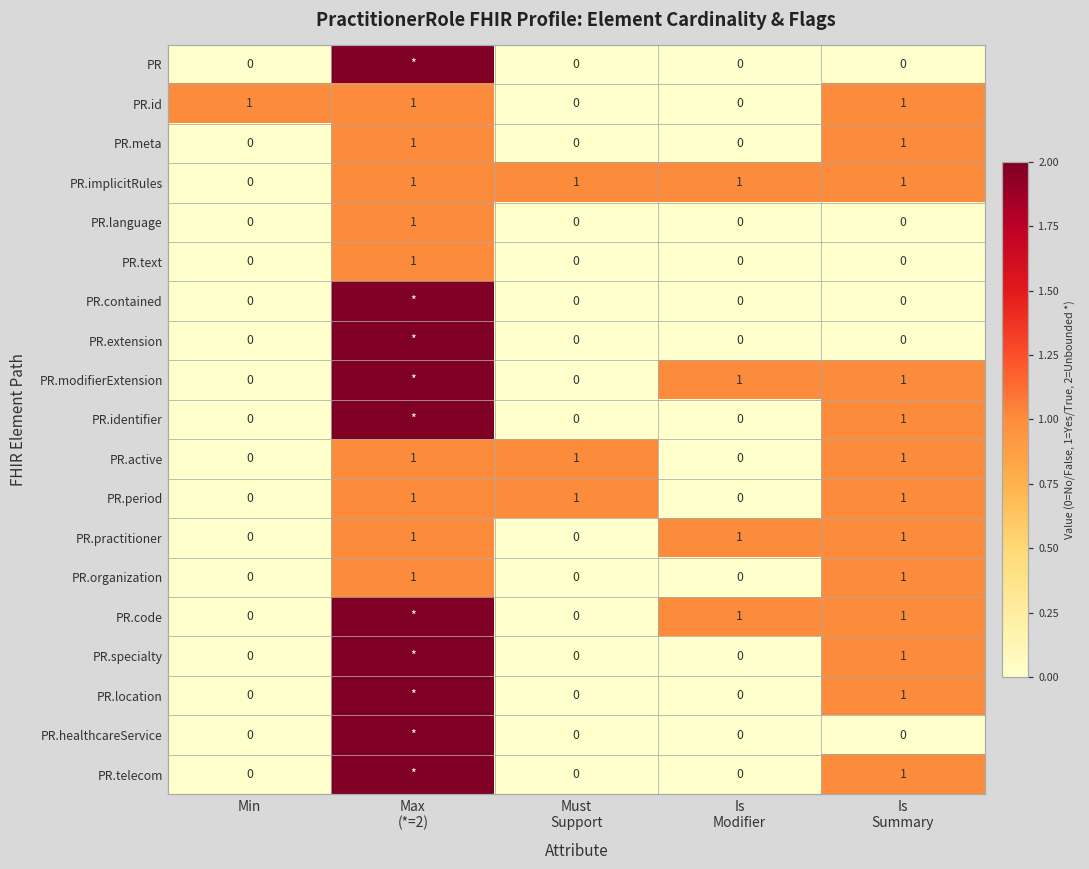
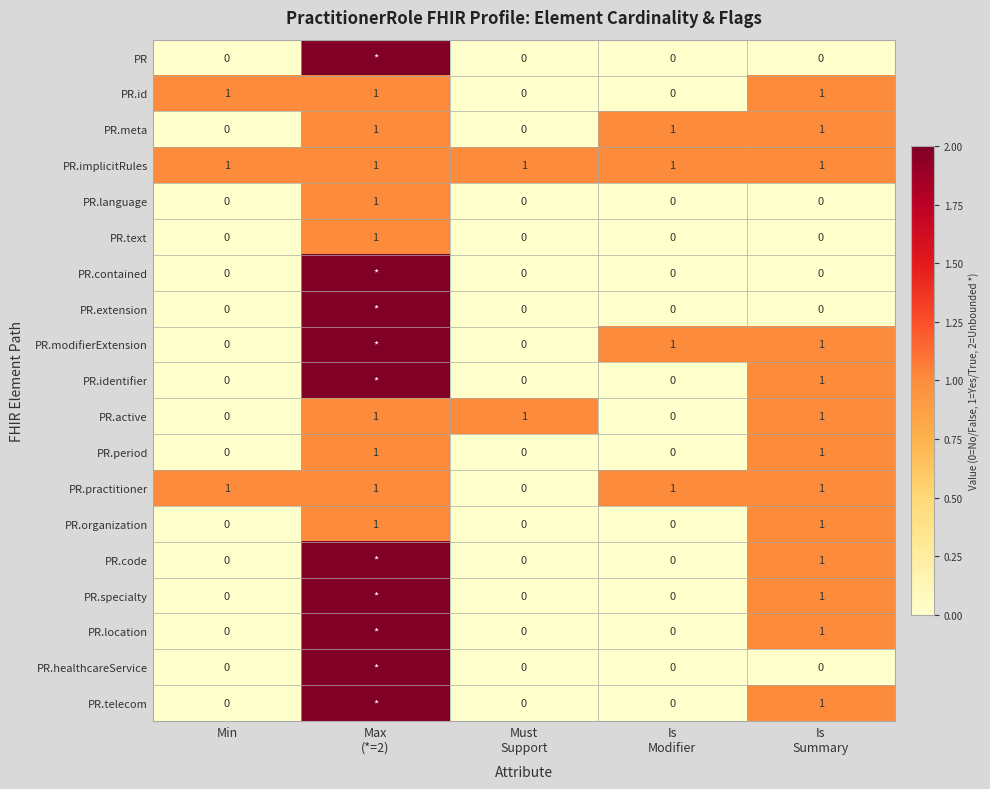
PR.meta, Is Modifier: 0 -> 1
PR.implicitRules, Min: 0 -> 1
PR.period, Must Support: 1 -> 0
PR.practitioner, Min: 0 -> 1
PR.code, Is Modifier: 1 -> 0
